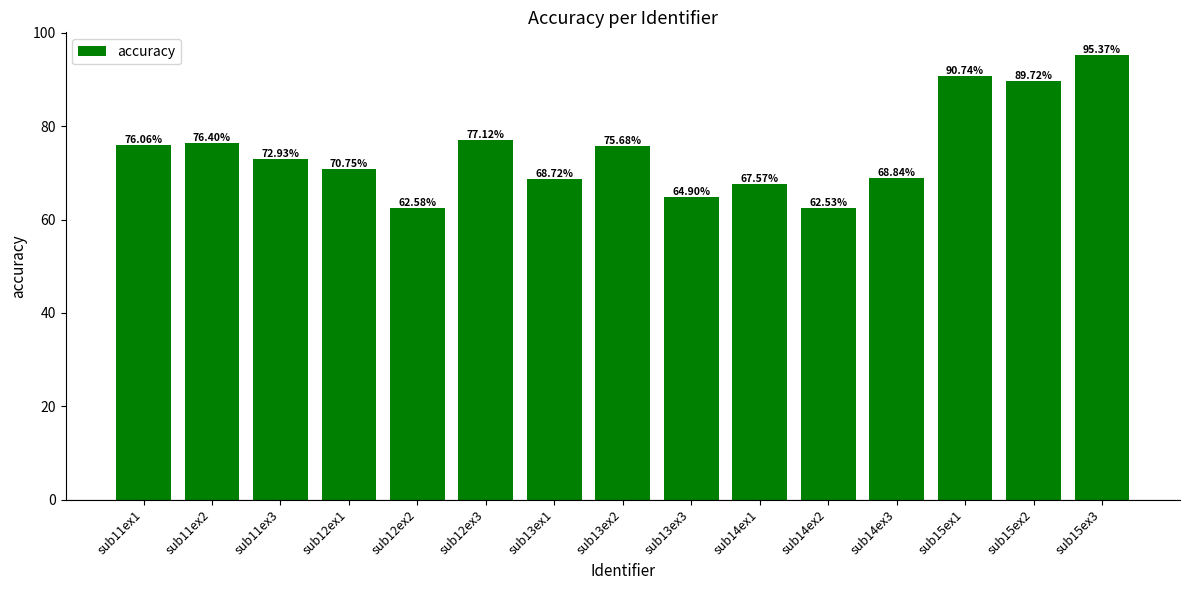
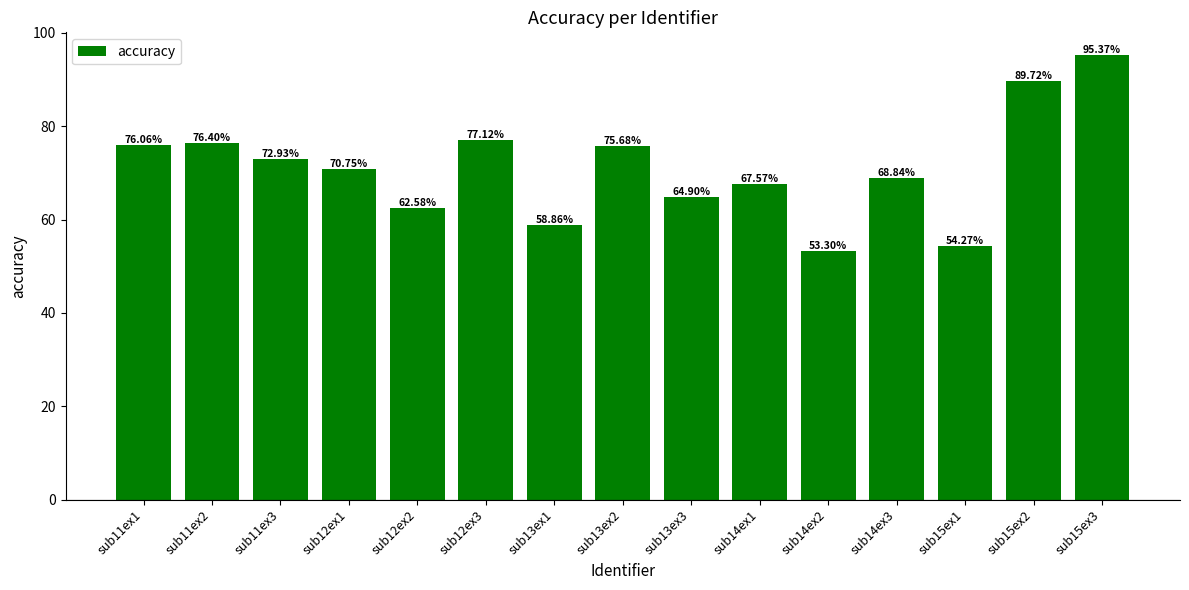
sub13ex1: 68.72% -> 58.86%
sub14ex2: 62.53% -> 53.30%
sub15ex1: 90.74% -> 54.27%
